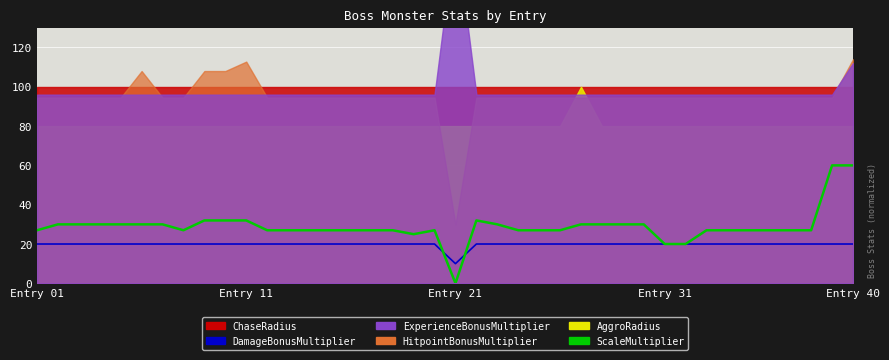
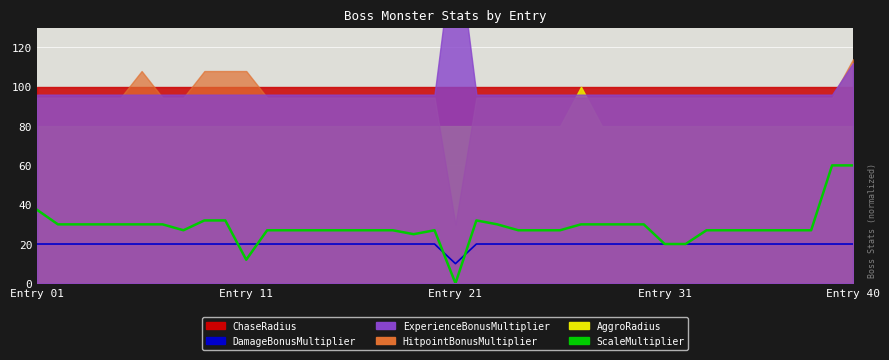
ScaleMultiplier, Entry 01: 27 -> 37
ScaleMultiplier, Entry 11: 32 -> 12
HitpointBonusMultiplier, Entry 11: 113 -> 108
